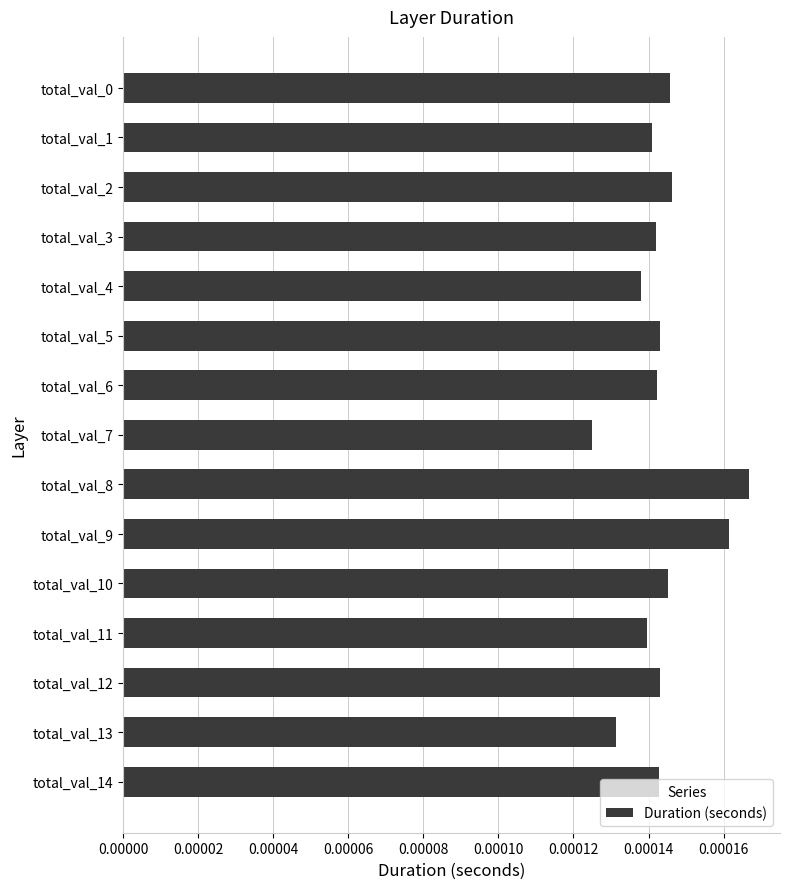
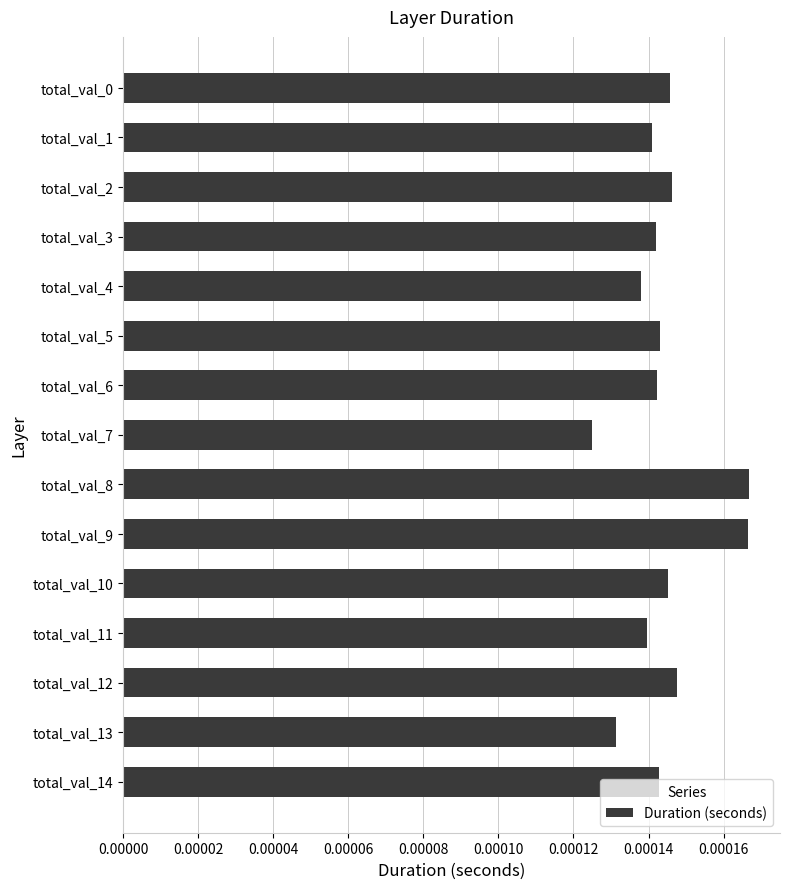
total_val_9: 0.000162 -> 0.000166
total_val_12: 0.000143 -> 0.000148
